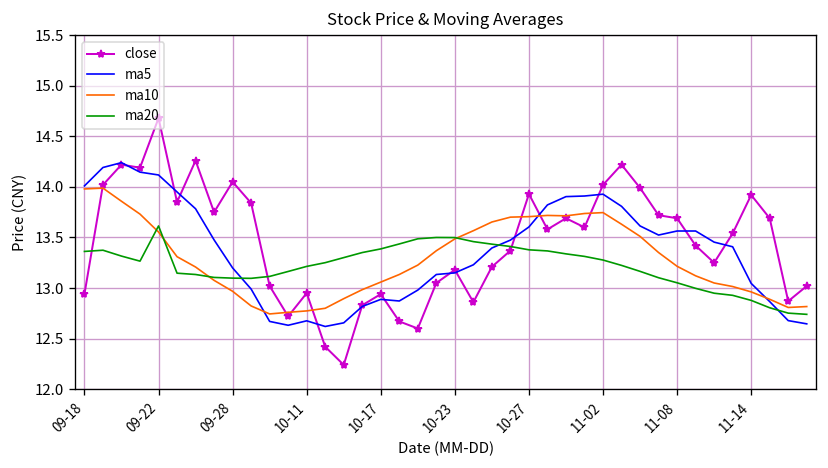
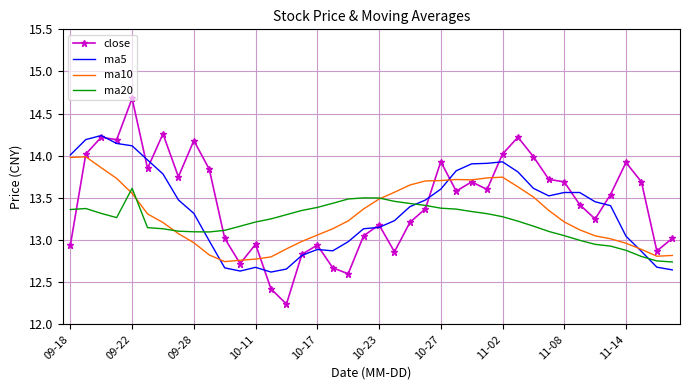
close, 09-28: 14.1 -> 14.2
ma5, 09-28: 13.2 -> 13.3
